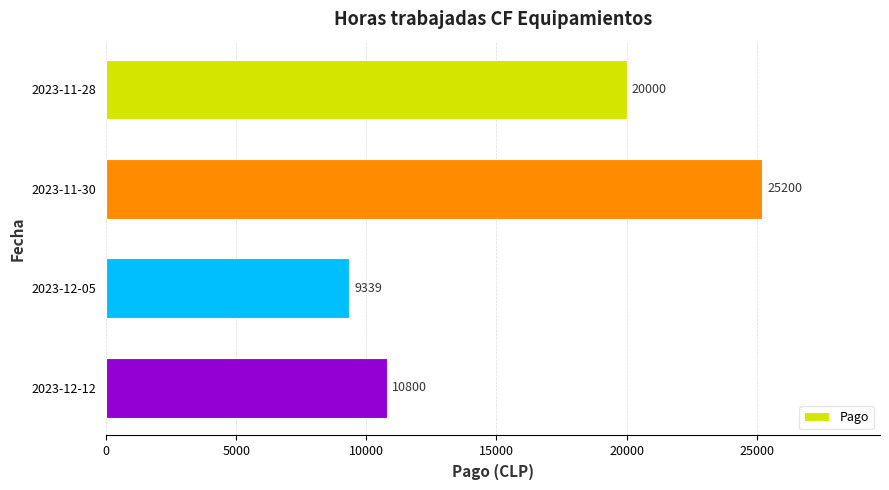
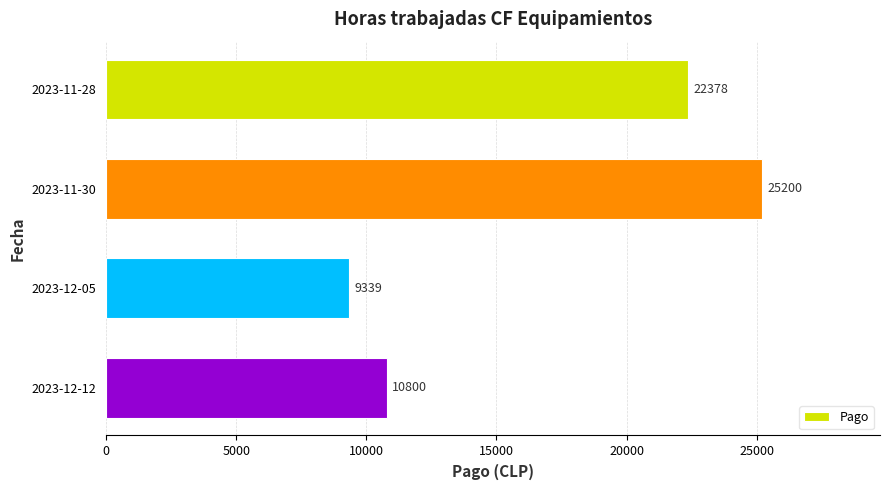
2023-11-28: 20000 -> 22378
